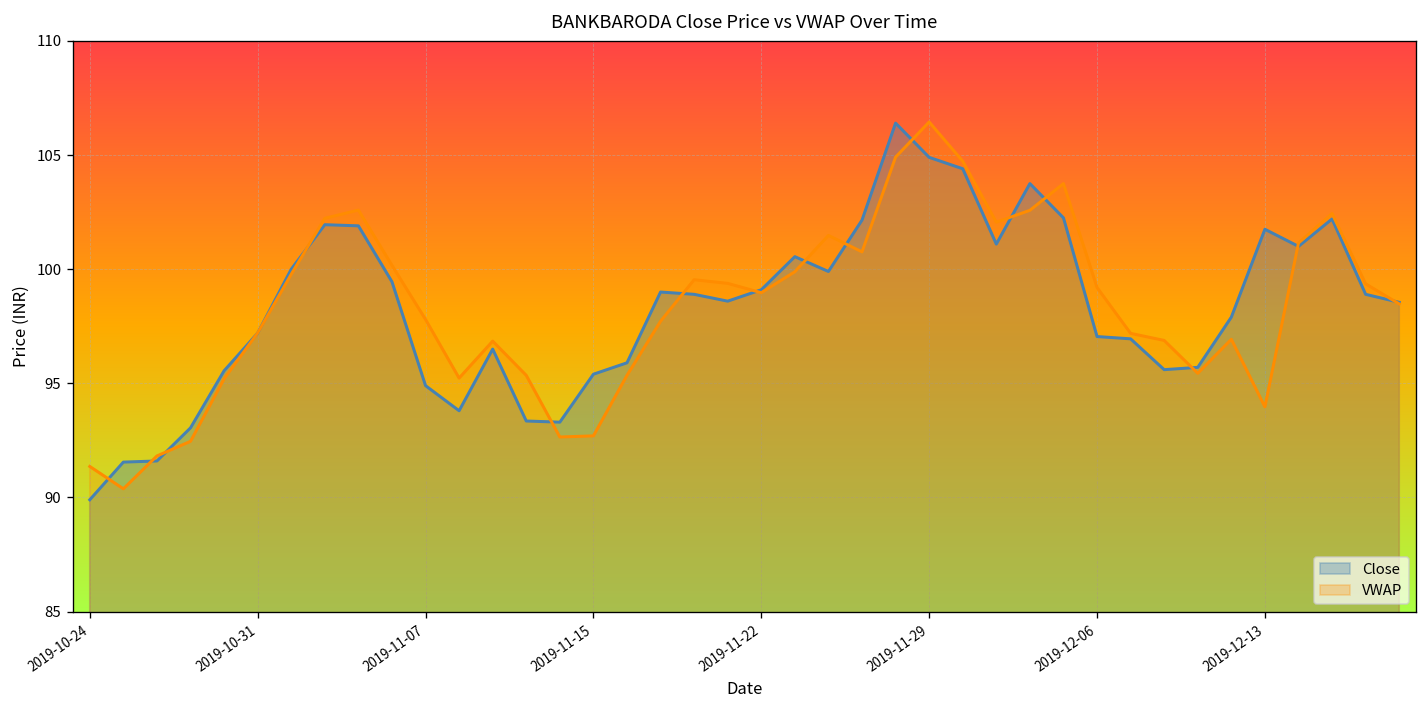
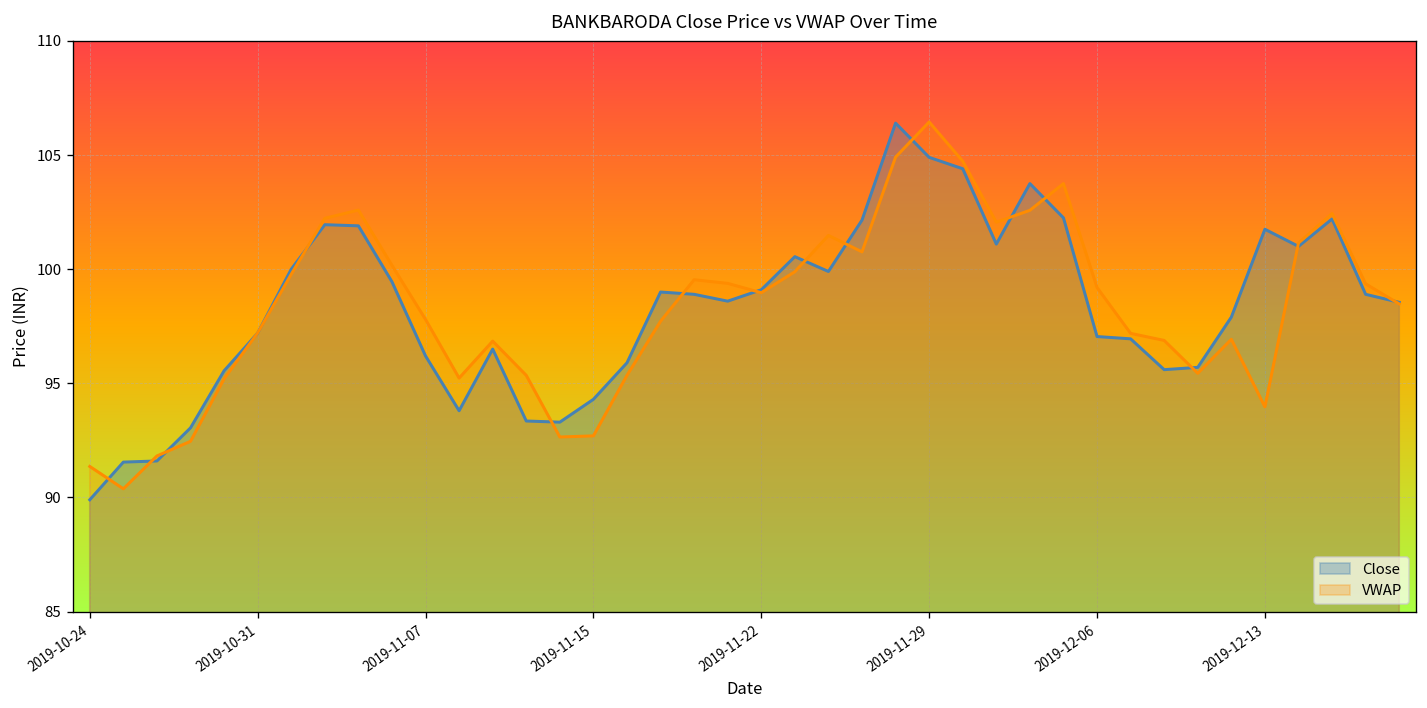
Close, 2019-11-07: 94.9 -> 96.2
Close, 2019-11-15: 95.4 -> 94.3
